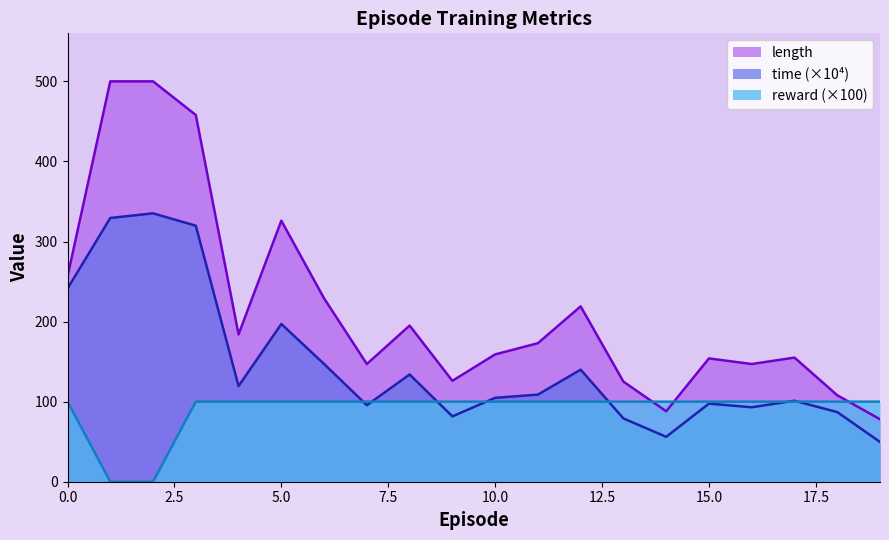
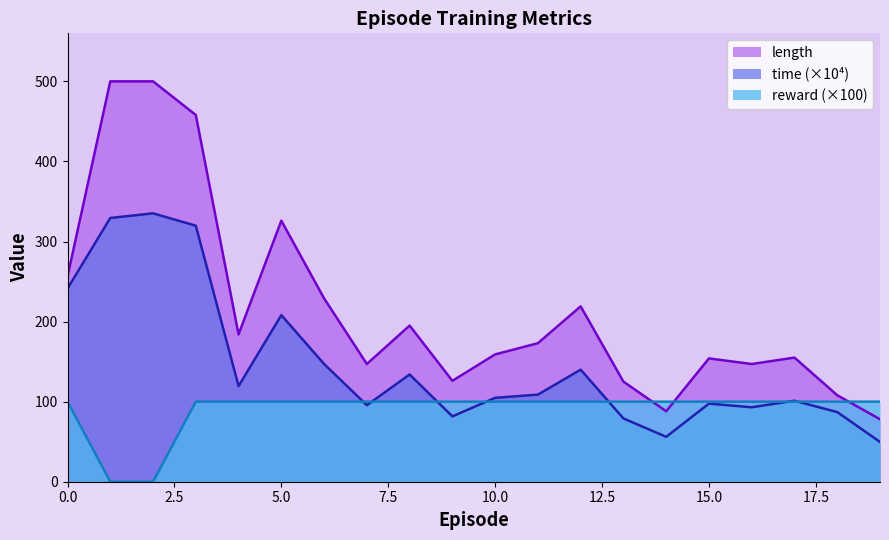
time (×10⁴), 5.0: 200 -> 210
